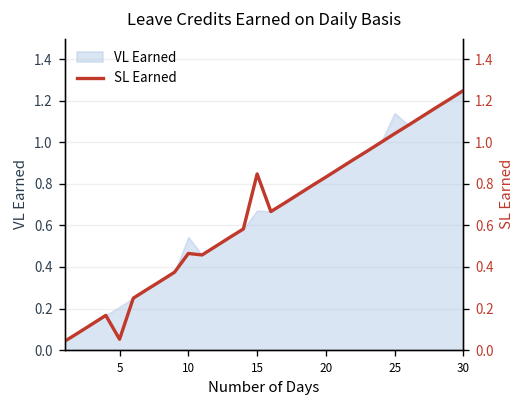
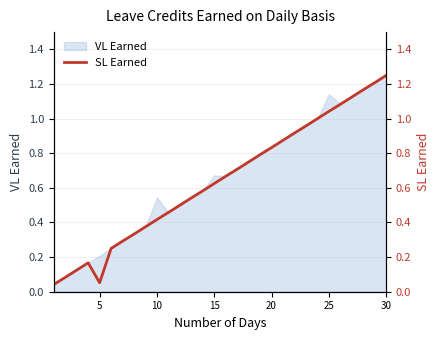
SL Earned, 10: 0.47 -> 0.42
SL Earned, 15: 0.85 -> 0.63
